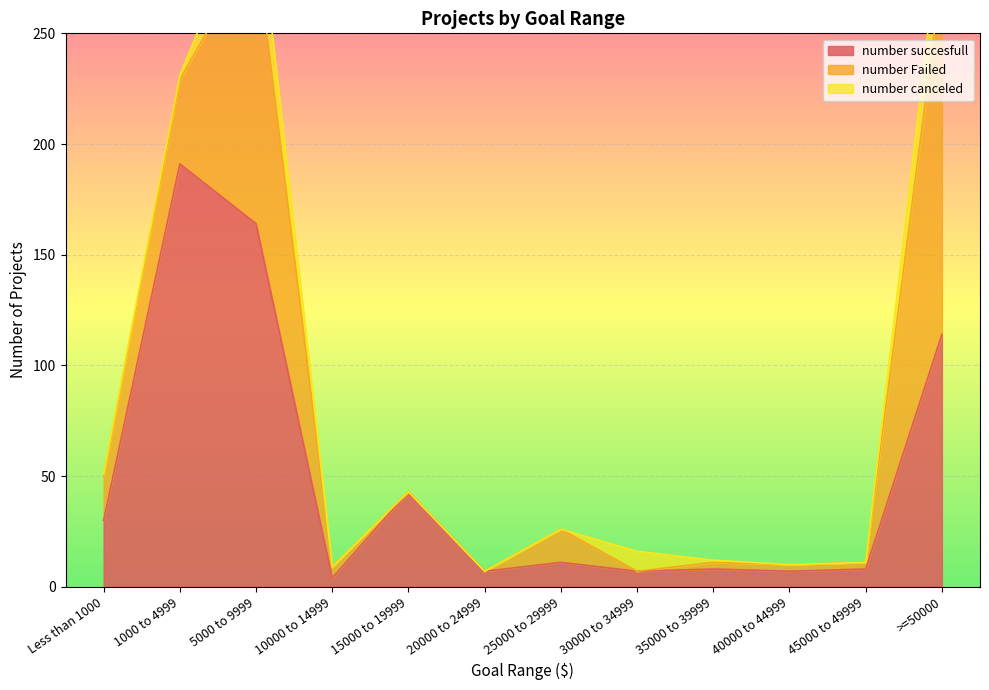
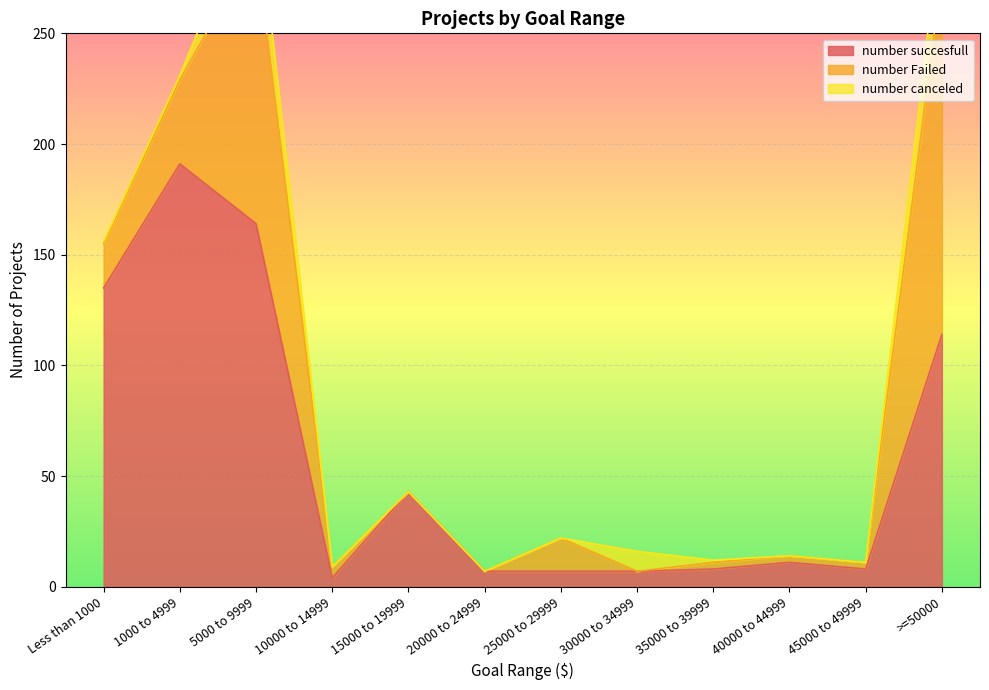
number succesfull, Less than 1000: 30 -> 135
number succesfull, 25000 to 29999: 11 -> 7
number succesfull, 40000 to 44999: 7 -> 11
